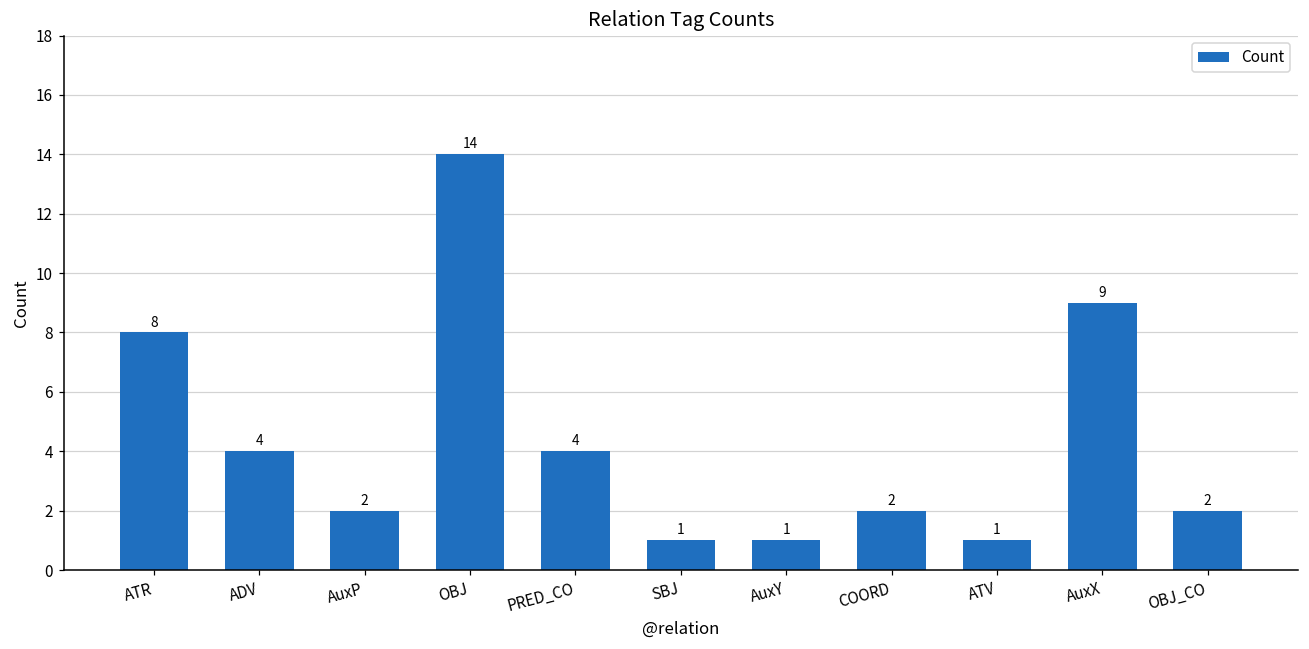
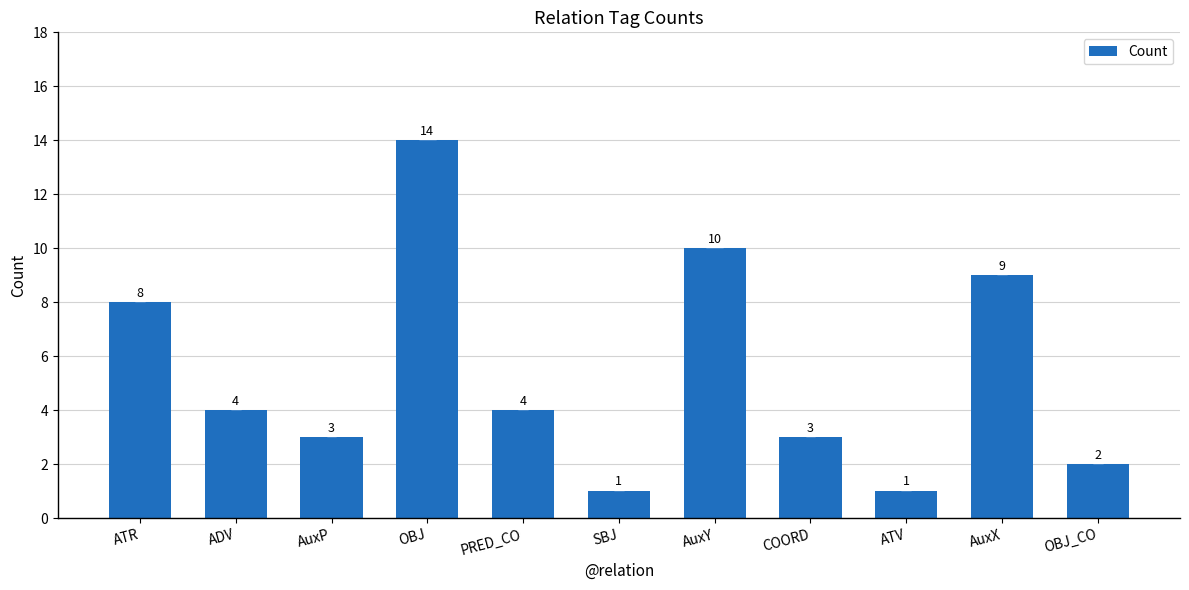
AuxP: 2 -> 3
AuxY: 1 -> 10
COORD: 2 -> 3
